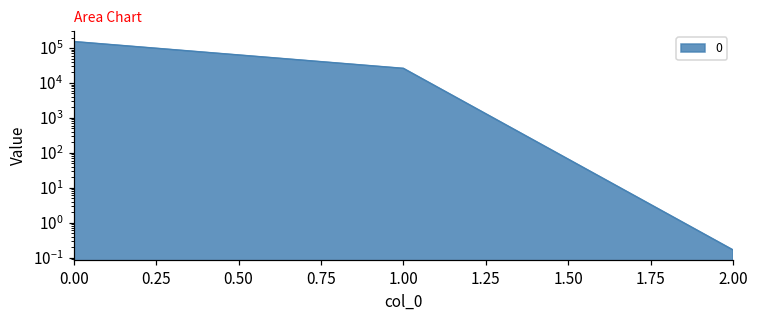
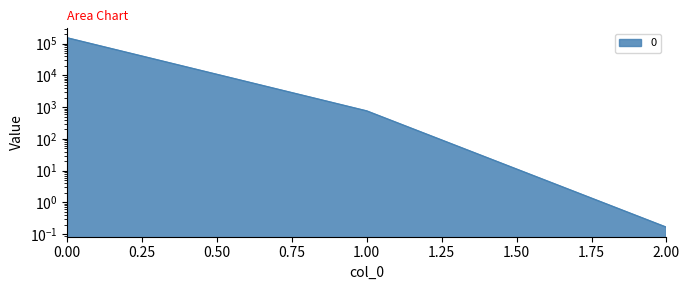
1.00: 30000 -> 800
